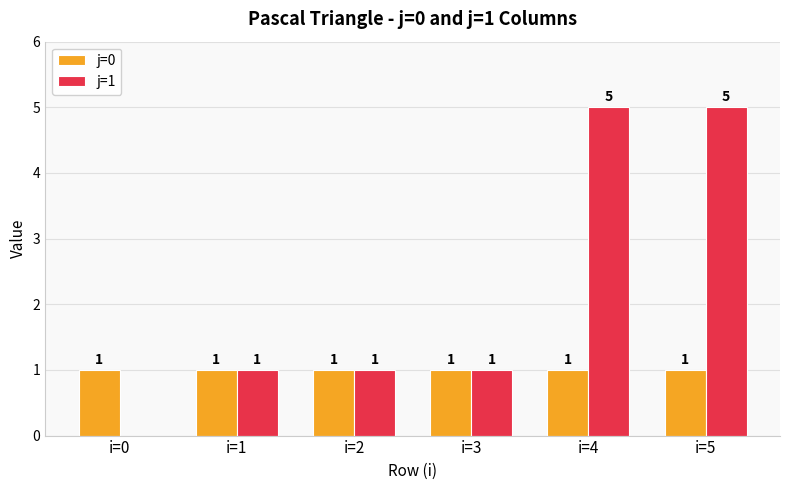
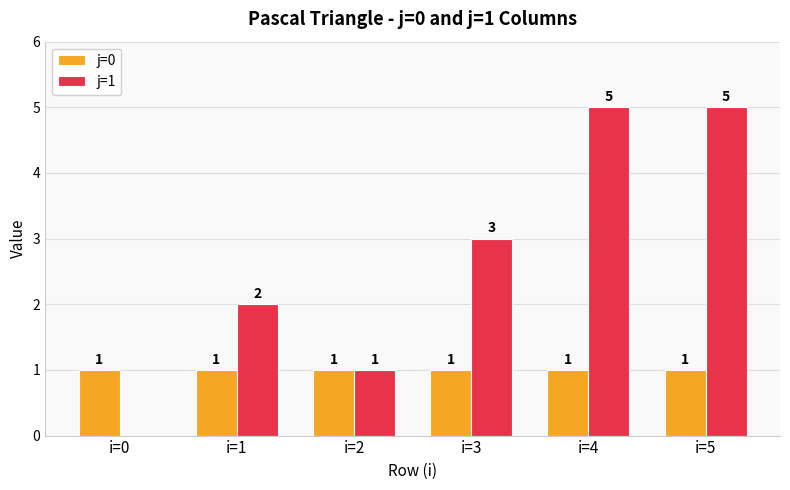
j=1, i=1: 1 -> 2
j=1, i=3: 1 -> 3
